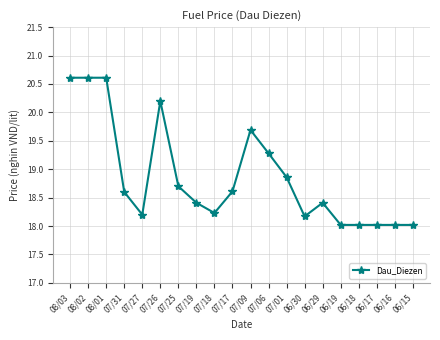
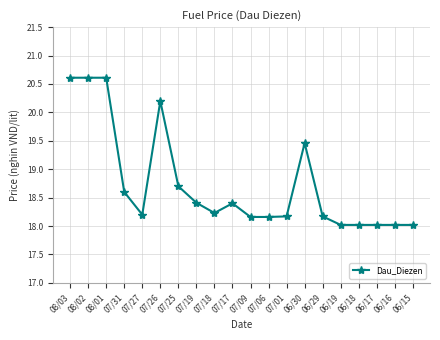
07/17: 18.6 -> 18.4
07/09: 19.7 -> 18.2
07/06: 19.3 -> 18.2
07/01: 18.9 -> 18.2
06/30: 18.2 -> 19.5
06/29: 18.4 -> 18.2
